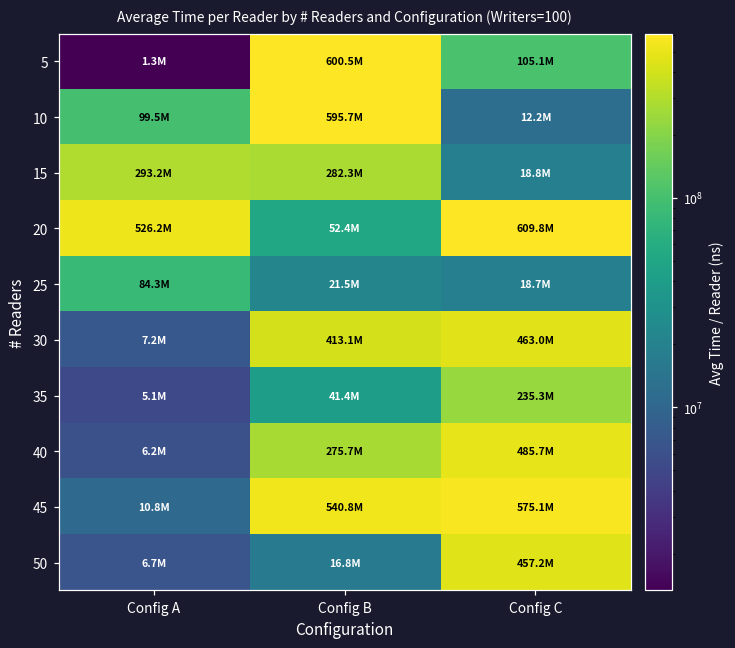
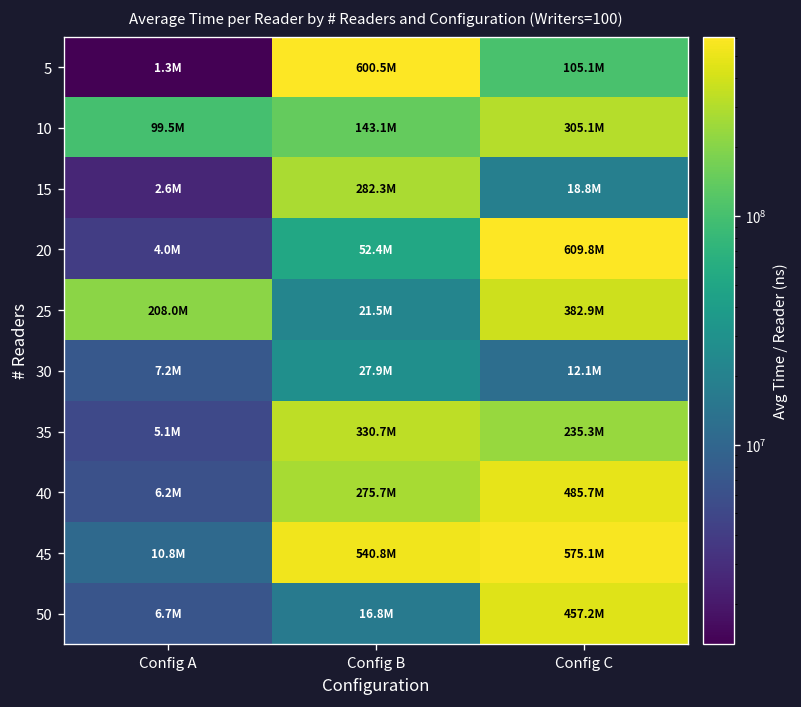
10, Config B: 595.7M -> 143.1M
10, Config C: 12.2M -> 305.1M
15, Config A: 293.2M -> 2.6M
20, Config A: 526.2M -> 4.0M
25, Config A: 84.3M -> 208.0M
25, Config C: 18.7M -> 382.9M
30, Config B: 413.1M -> 27.9M
30, Config C: 463.0M -> 12.1M
35, Config B: 41.4M -> 330.7M
